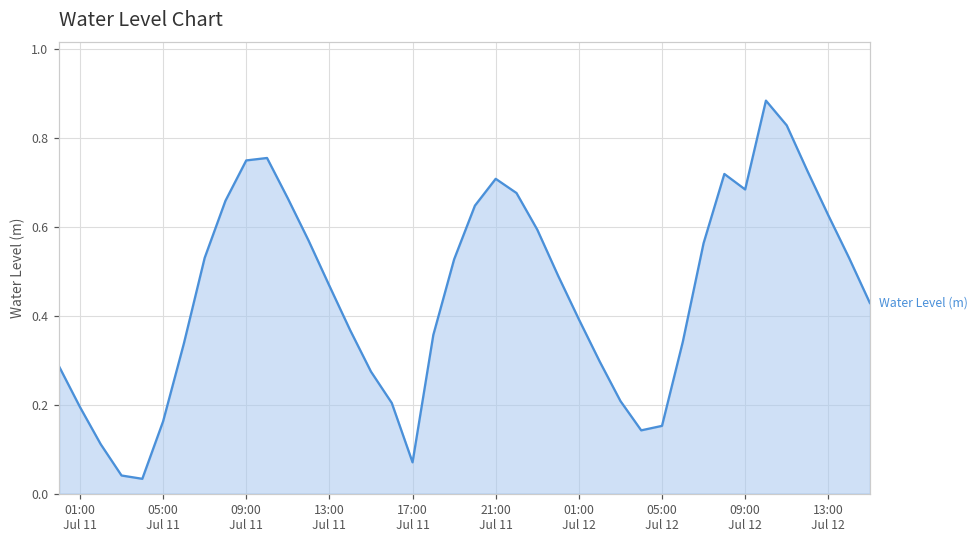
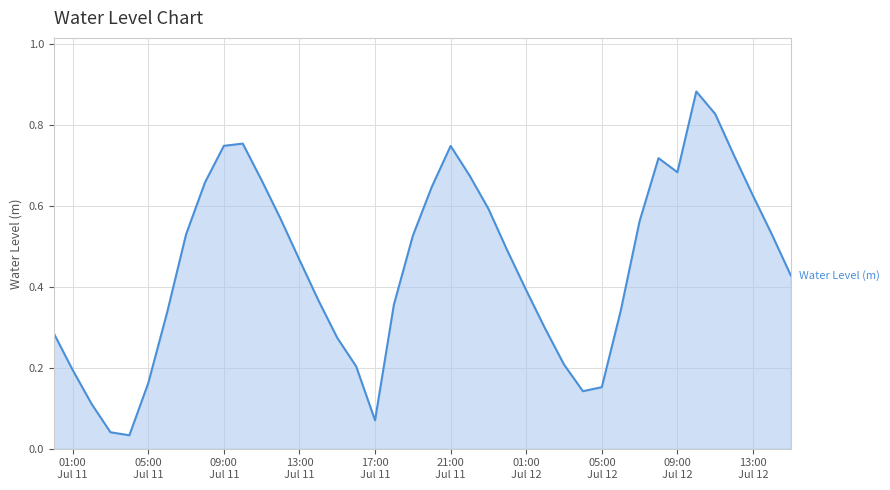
21:00 Jul 11: 0.71 -> 0.75
